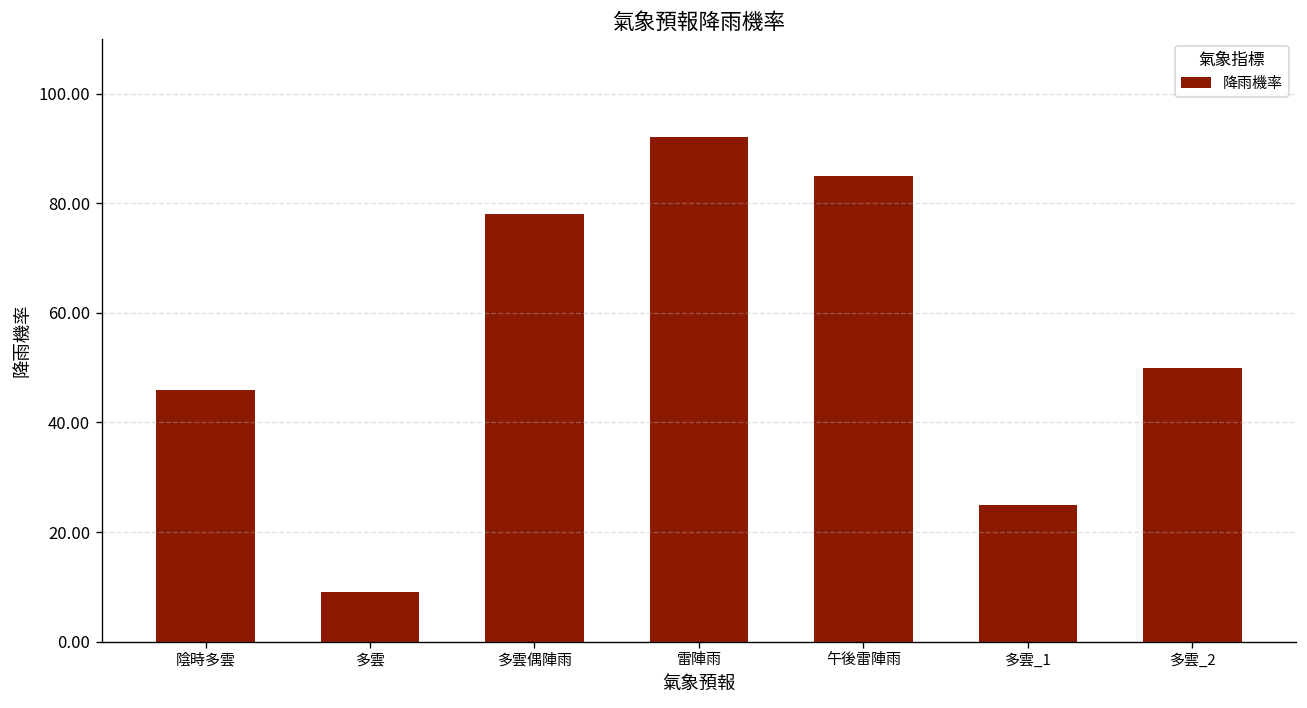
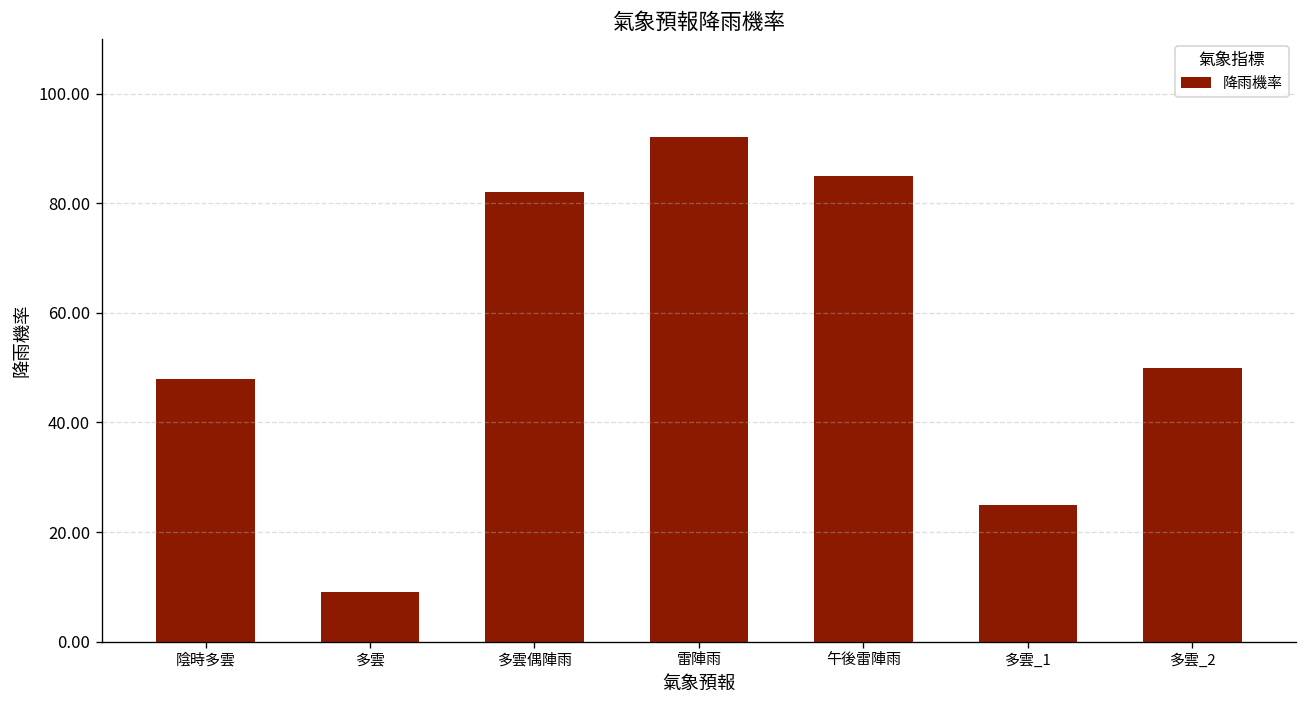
陰時多雲: 46 -> 48
多雲偶陣雨: 78 -> 82
